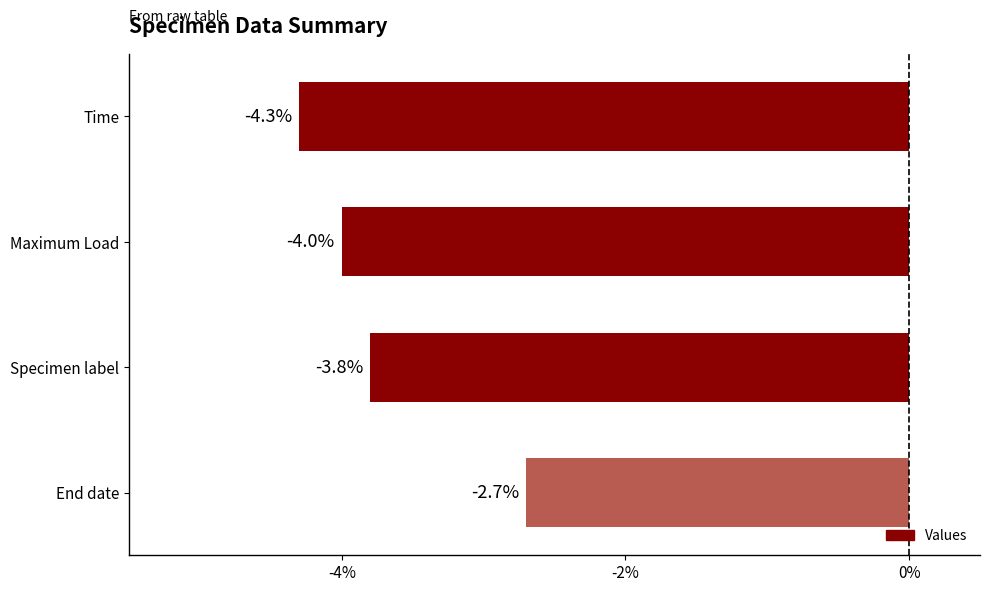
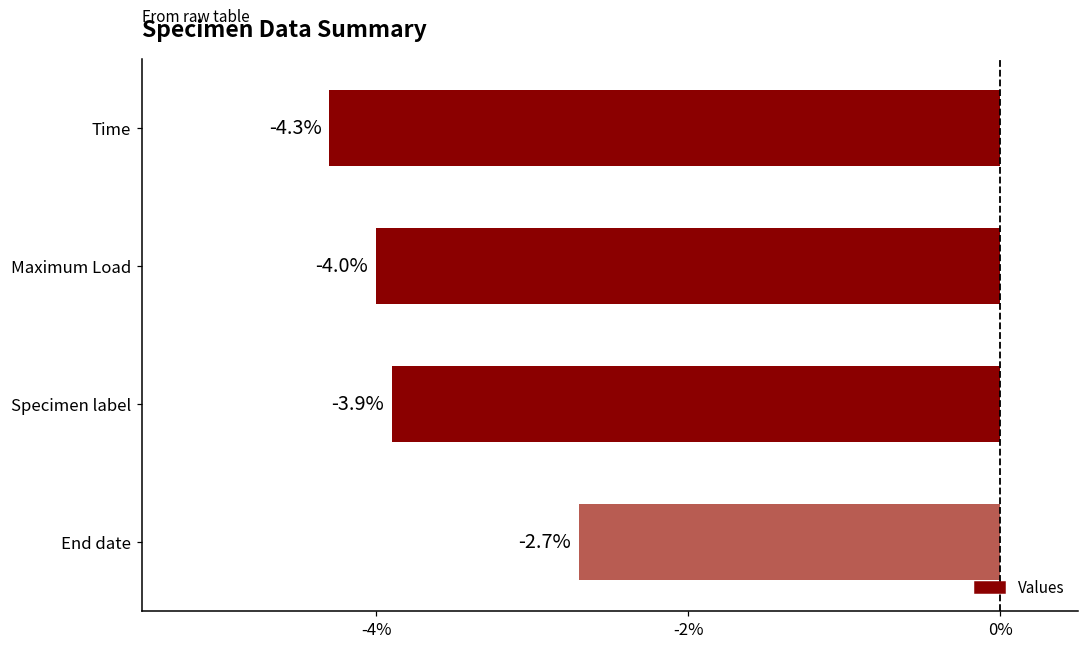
Specimen label: -3.8% -> -3.9%
